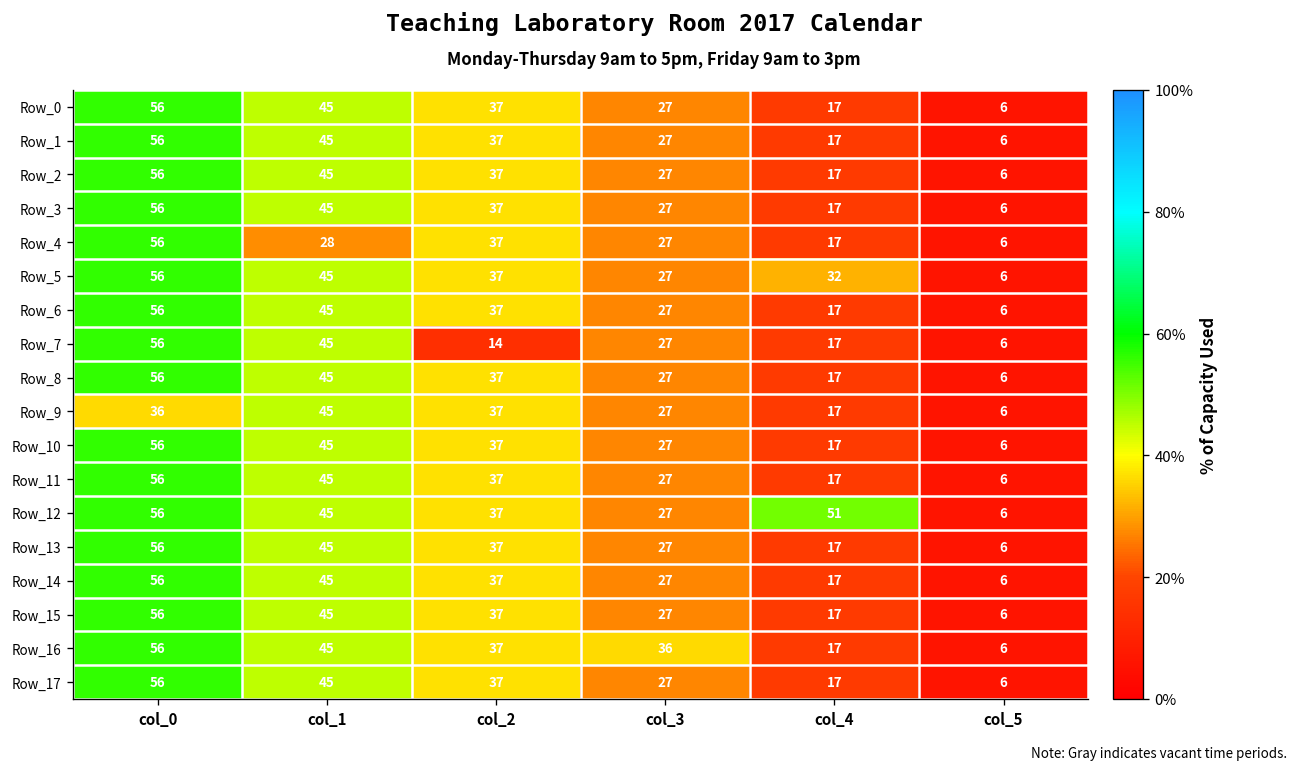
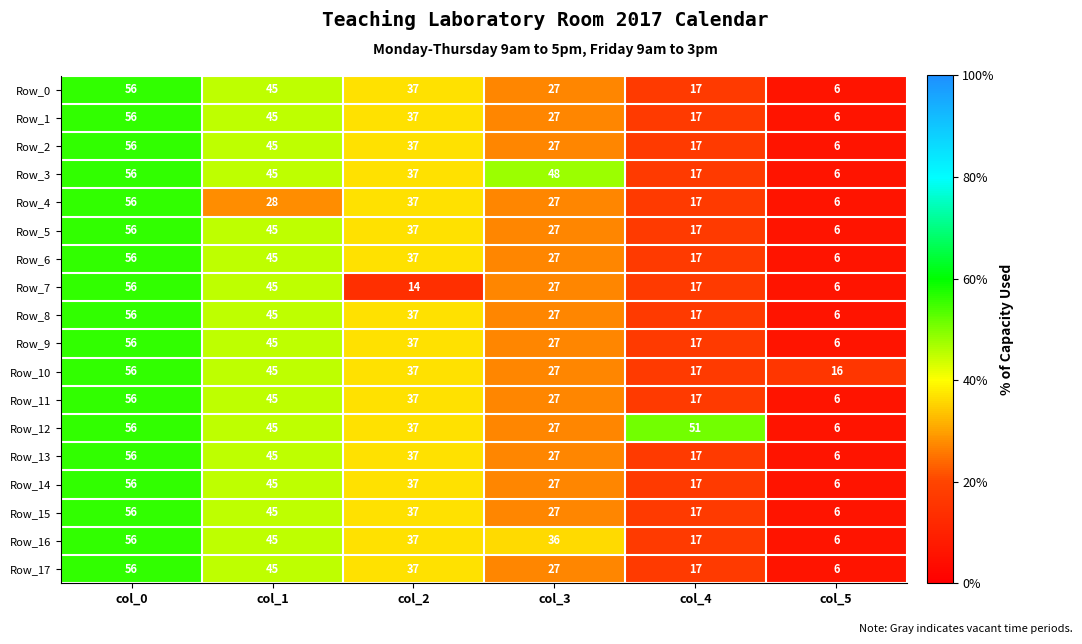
Row_3, col_3: 27 -> 48
Row_5, col_4: 32 -> 17
Row_9, col_0: 36 -> 56
Row_10, col_5: 6 -> 16
